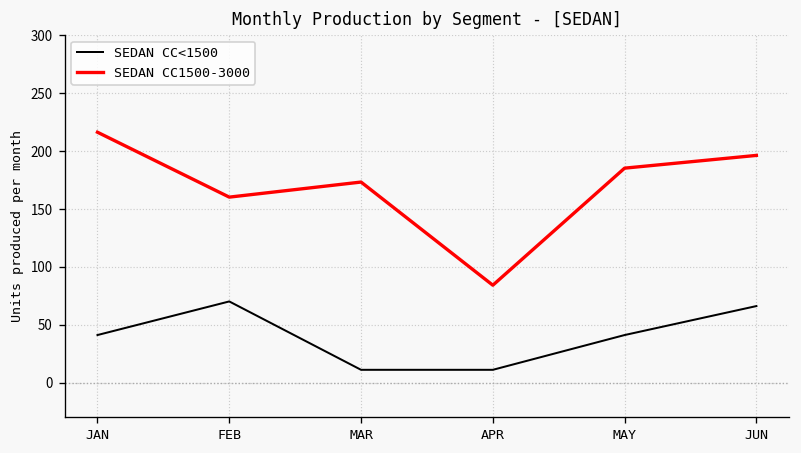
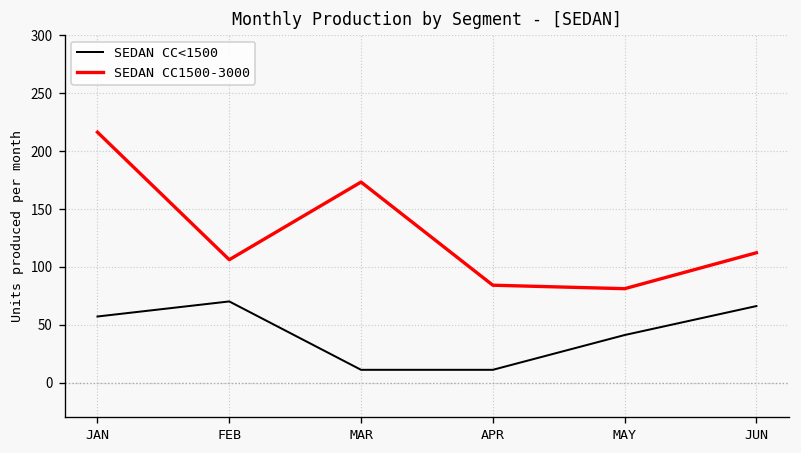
SEDAN CC<1500, JAN: 40 -> 60
SEDAN CC1500-3000, FEB: 160 -> 110
SEDAN CC1500-3000, MAY: 190 -> 80
SEDAN CC1500-3000, JUN: 200 -> 110
